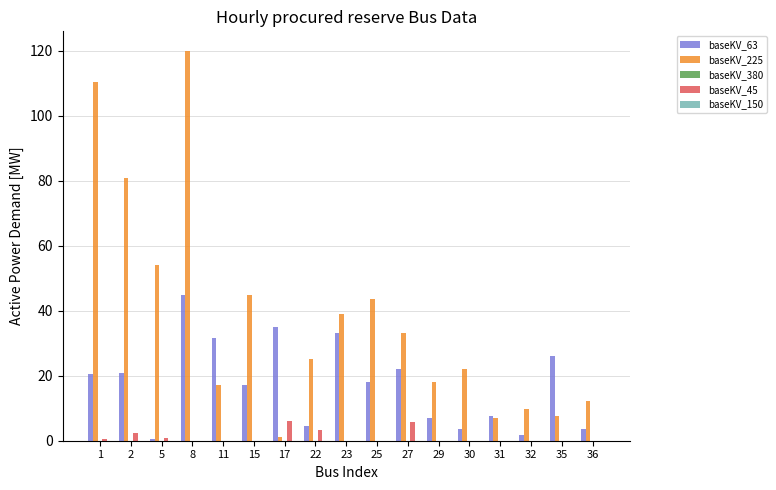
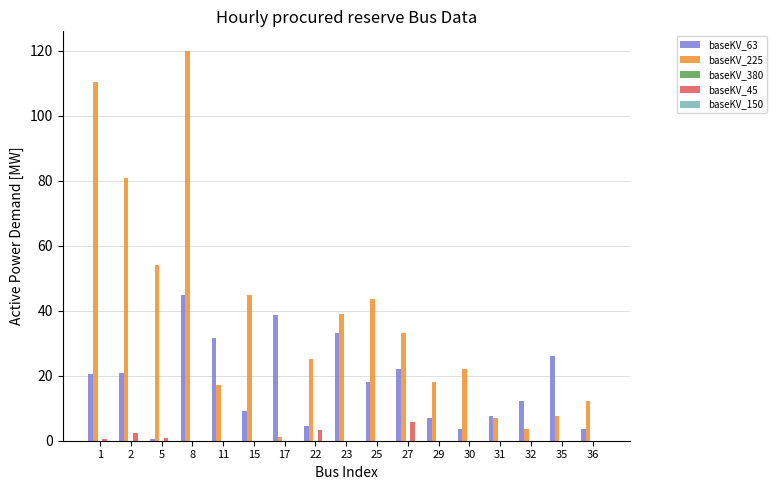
baseKV_63, 15: 17 -> 9
baseKV_63, 17: 35 -> 39
baseKV_45, 17: 6 -> 0
baseKV_63, 32: 2 -> 12
baseKV_225, 32: 10 -> 4
